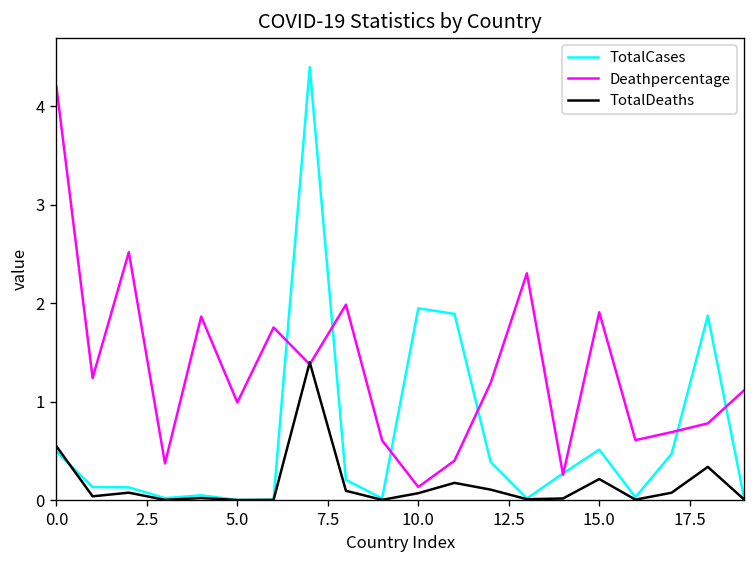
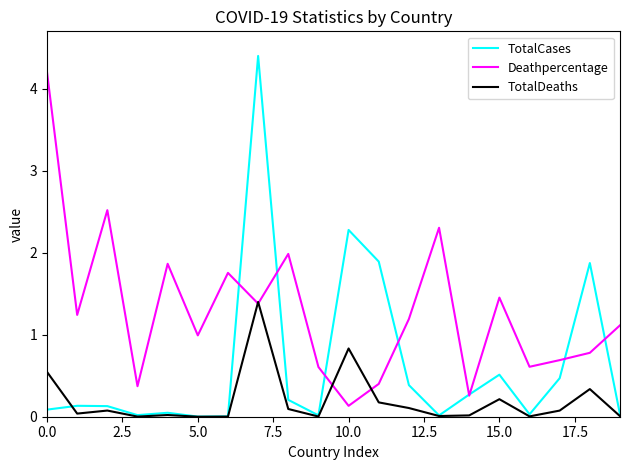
TotalCases, 0.0: 0.5 -> 0.1
TotalCases, 10.0: 1.9 -> 2.3
TotalDeaths, 10.0: 0.1 -> 0.8
Deathpercentage, 15.0: 1.9 -> 1.5
